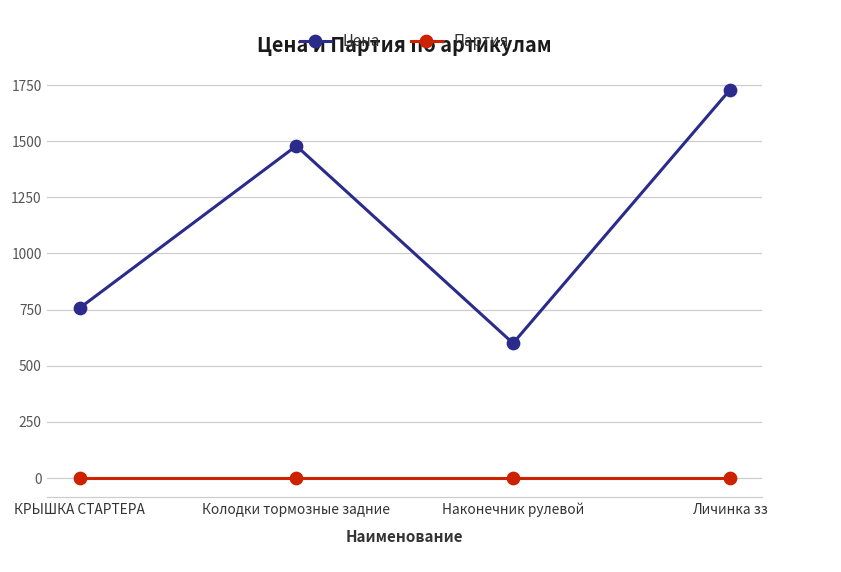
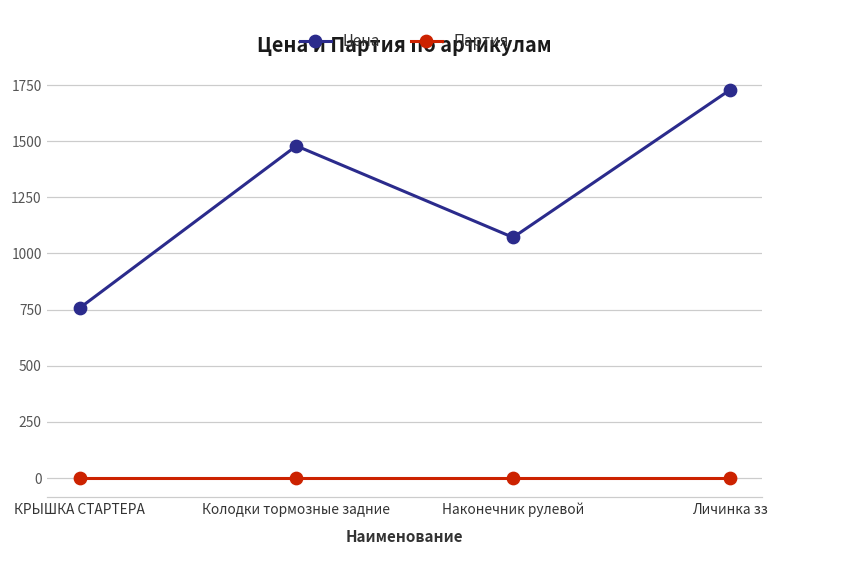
Цена, Наконечник рулевой: 600 -> 1070
